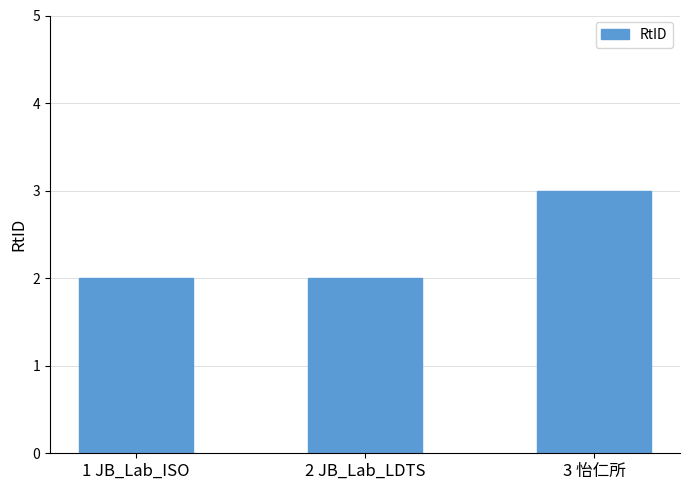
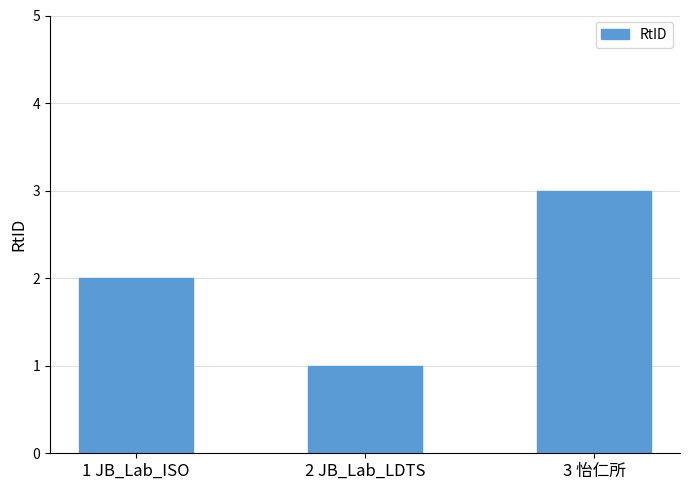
2 JB_Lab_LDTS: 2 -> 1
